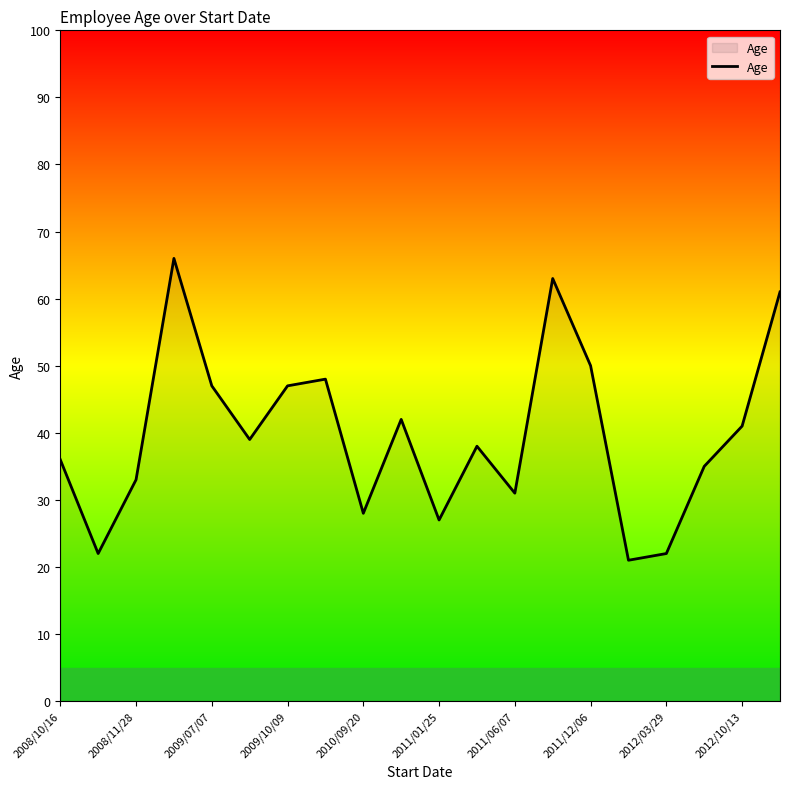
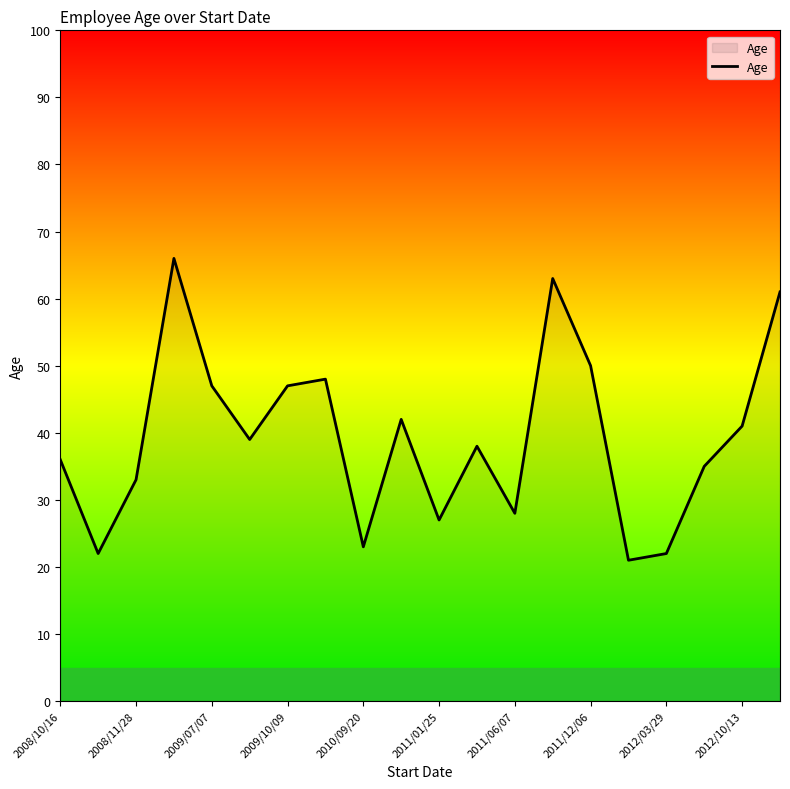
2010/09/20: 28 -> 23
2011/06/07: 31 -> 28
